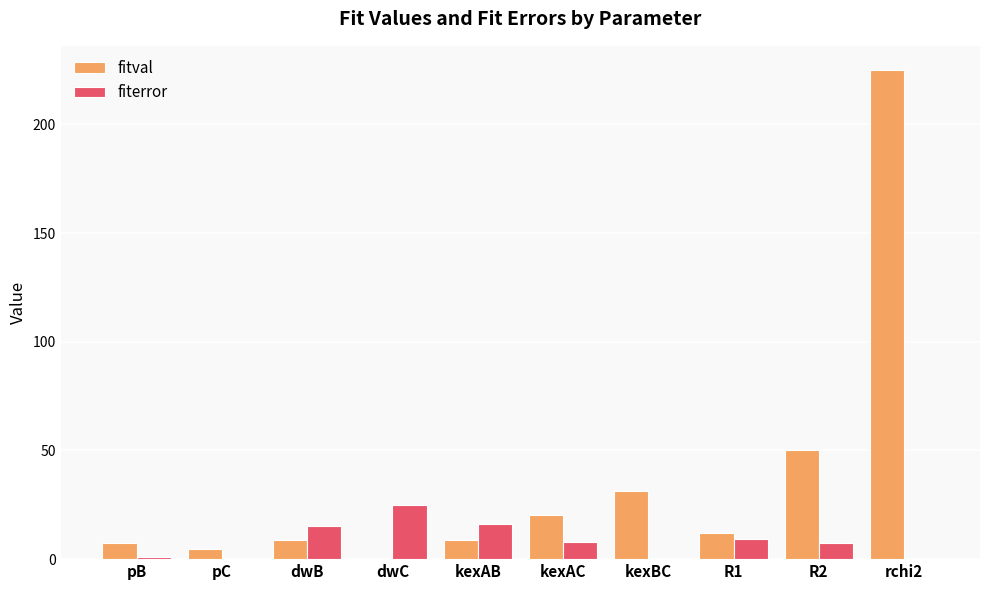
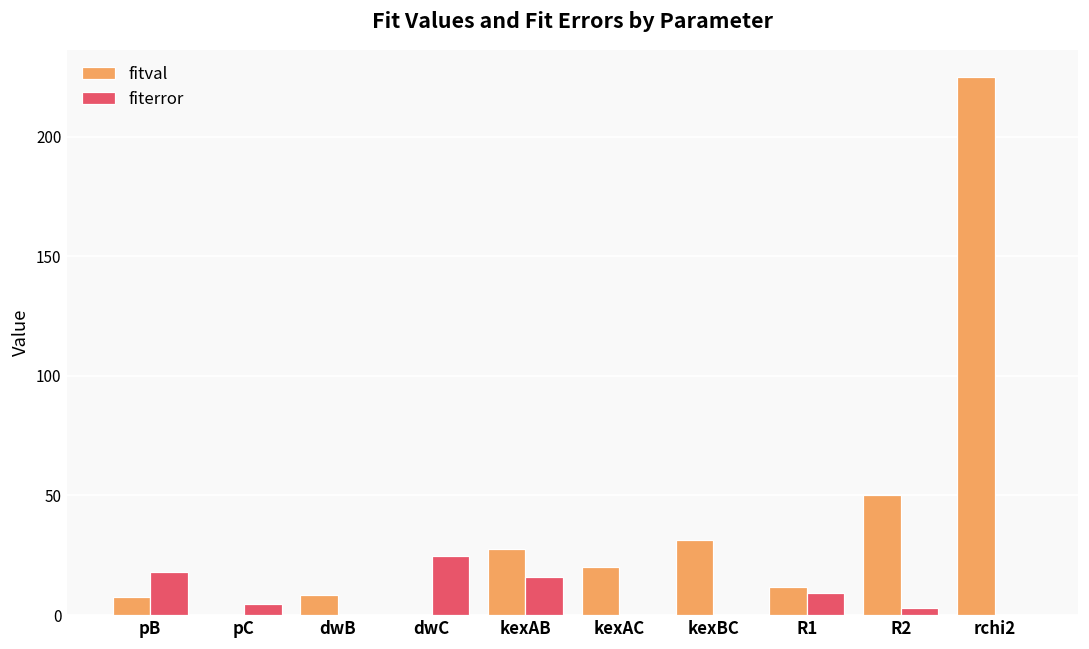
fiterror, pB: 1 -> 18
fitval, pC: 5 -> 0
fiterror, pC: 0 -> 5
fiterror, dwB: 15 -> 0
fitval, kexAB: 9 -> 28
fiterror, kexAC: 8 -> 0
fiterror, R2: 7 -> 3
